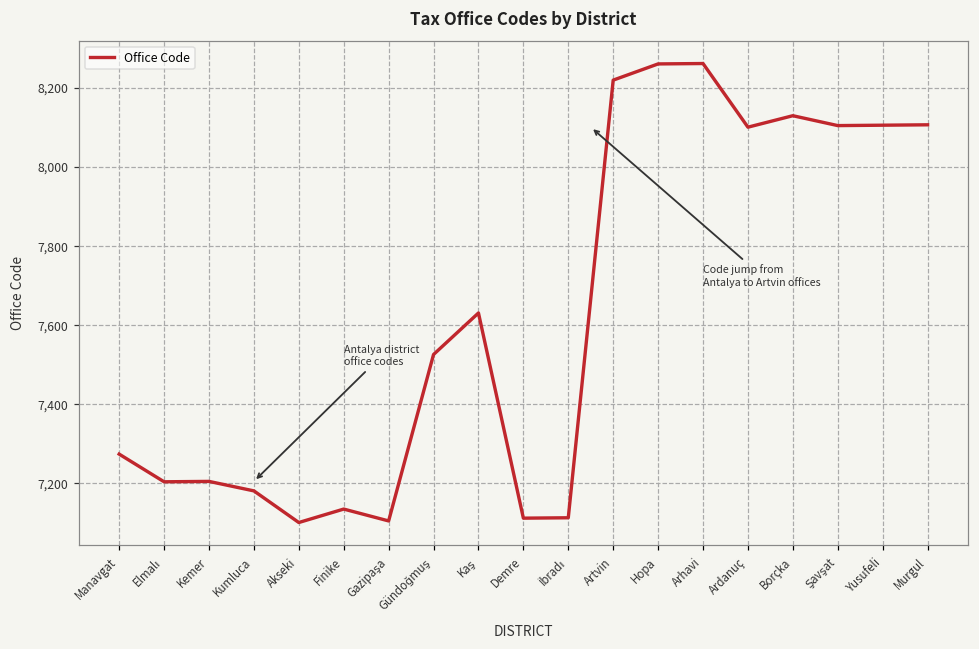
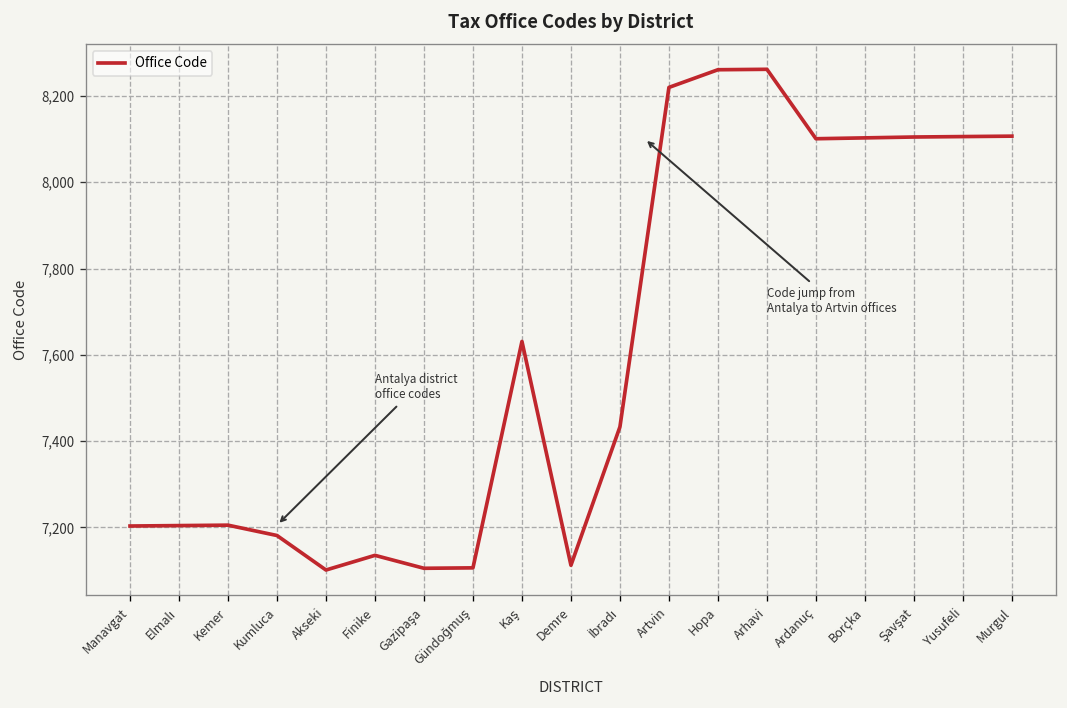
Manavgat: 7,270 -> 7,200
Gündoğmuş: 7,530 -> 7,110
İbradı: 7,110 -> 7,430
Borçka: 8,130 -> 8,100
